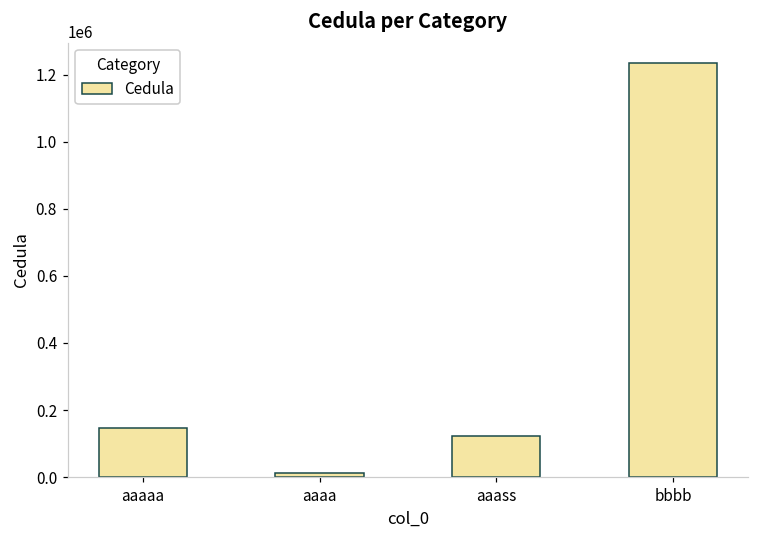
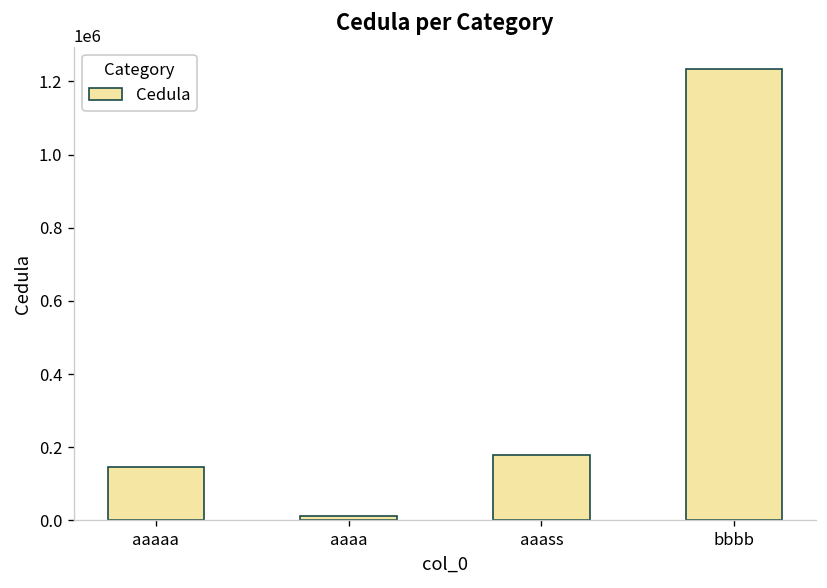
aaass: 120000 -> 180000
